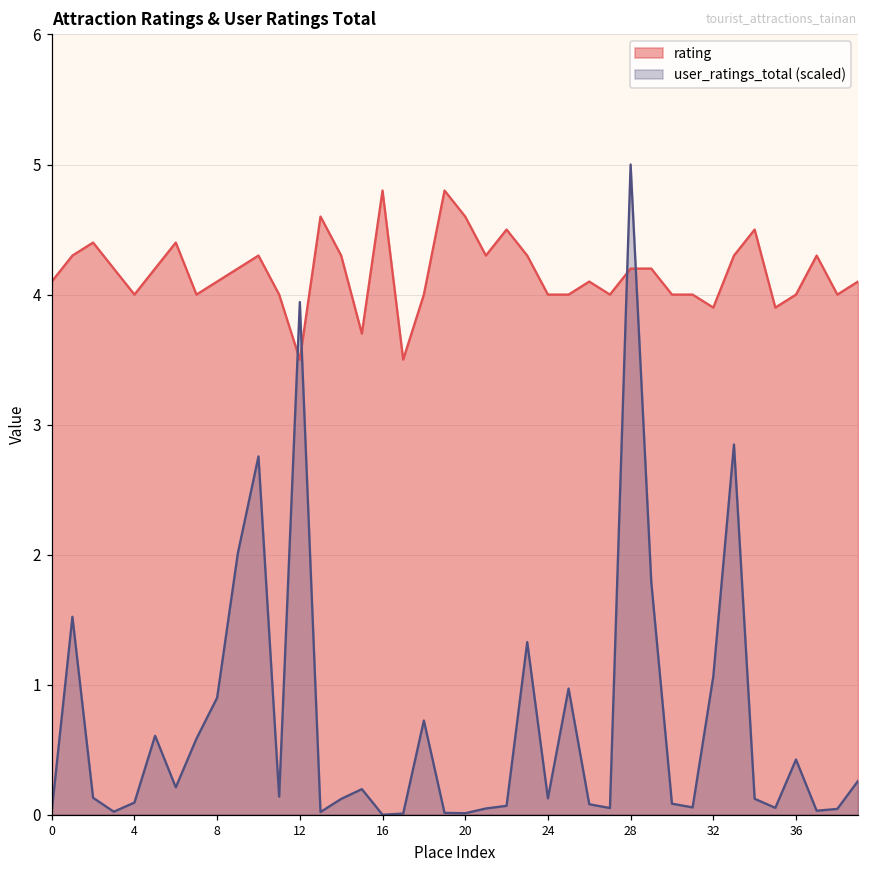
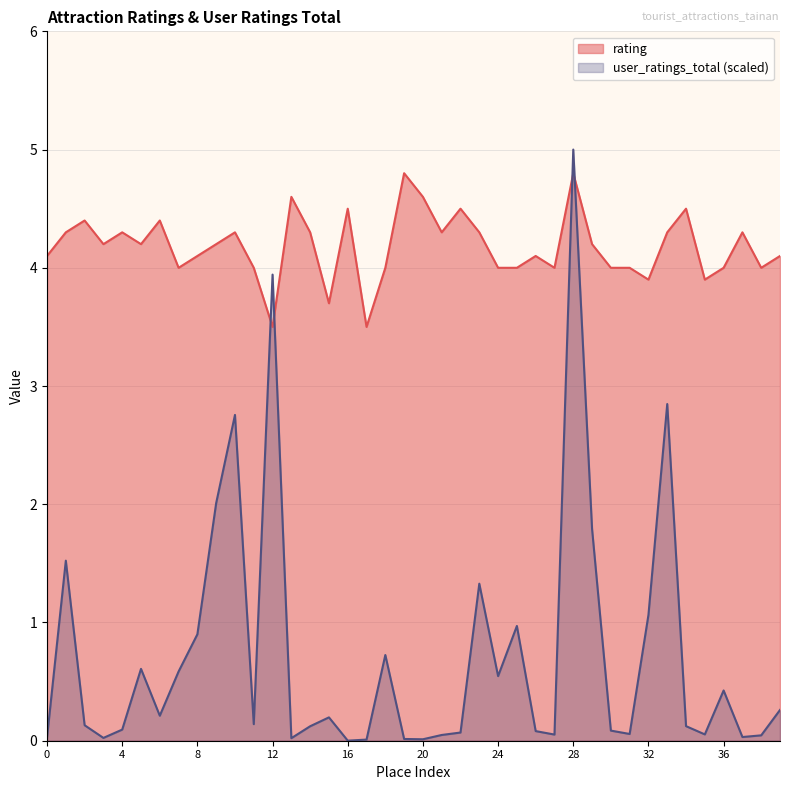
rating, 4: 4.0 -> 4.3
rating, 16: 4.8 -> 4.5
user_ratings_total (scaled), 24: 0.13 -> 0.55
rating, 28: 4.2 -> 4.8
